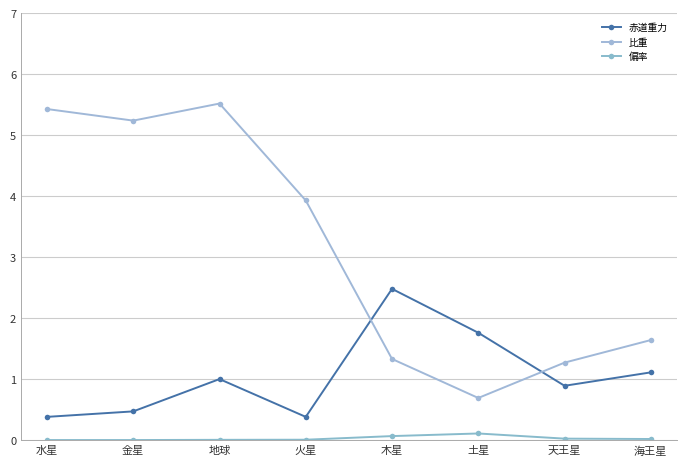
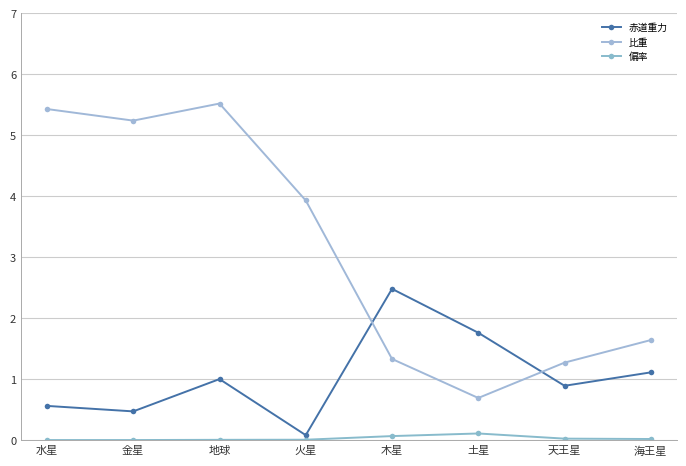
赤道重力, 水星: 0.4 -> 0.6
赤道重力, 火星: 0.4 -> 0.1
